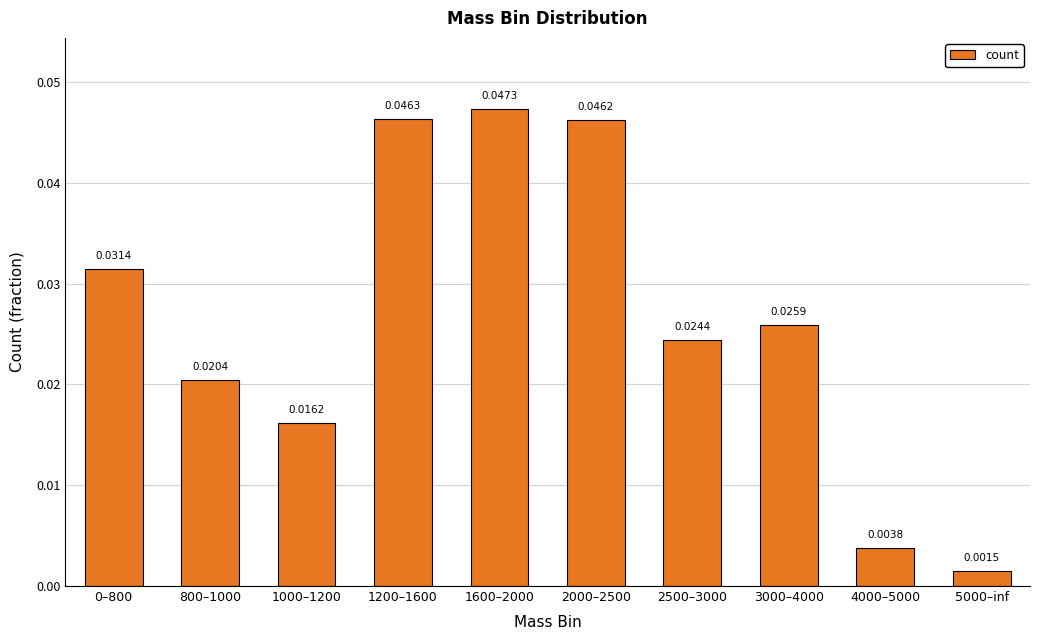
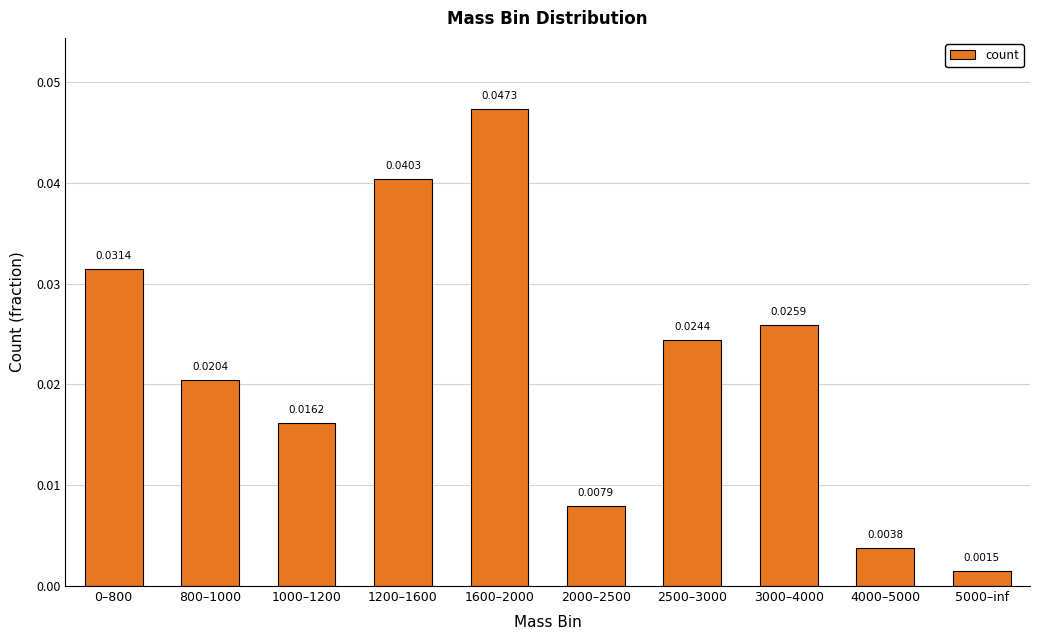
1200–1600: 0.0463 -> 0.0403
2000–2500: 0.0462 -> 0.0079
